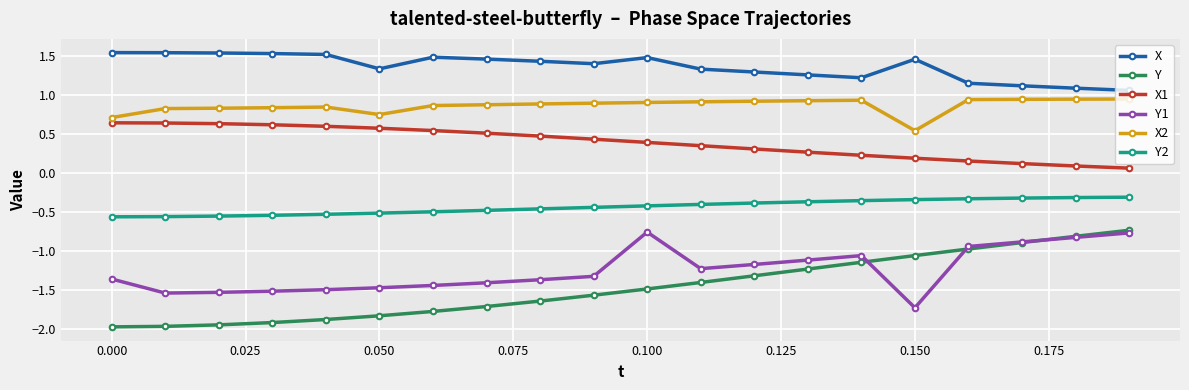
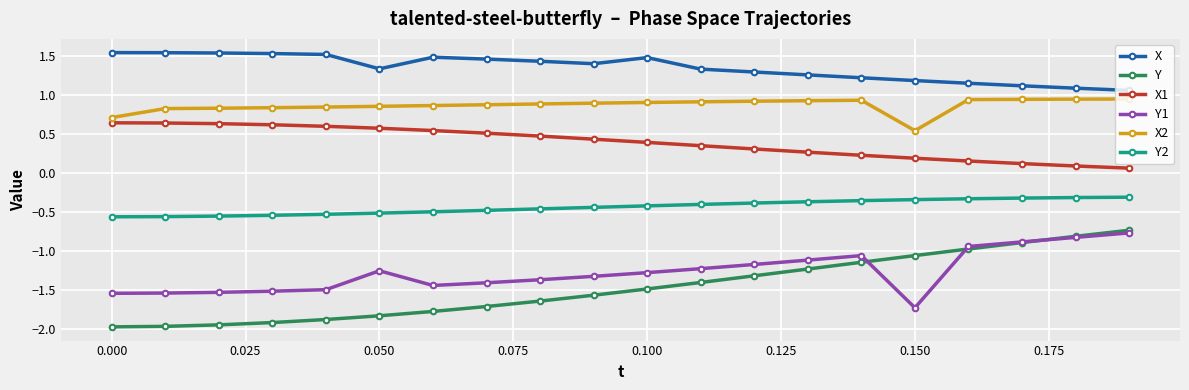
Y1, 0.000: -1.4 -> -1.5
Y1, 0.050: -1.5 -> -1.3
X2, 0.050: 0.8 -> 0.9
Y1, 0.100: -0.8 -> -1.3
X, 0.150: 1.5 -> 1.2
